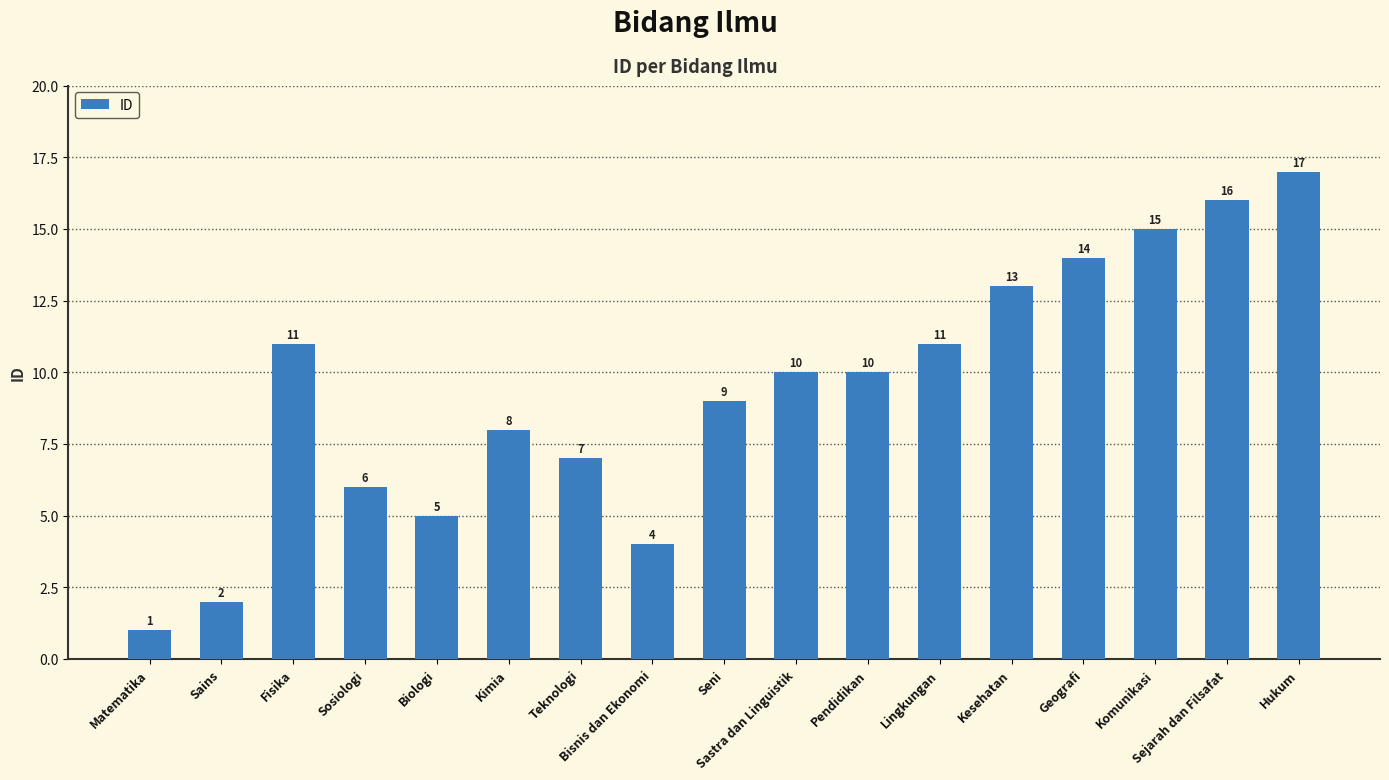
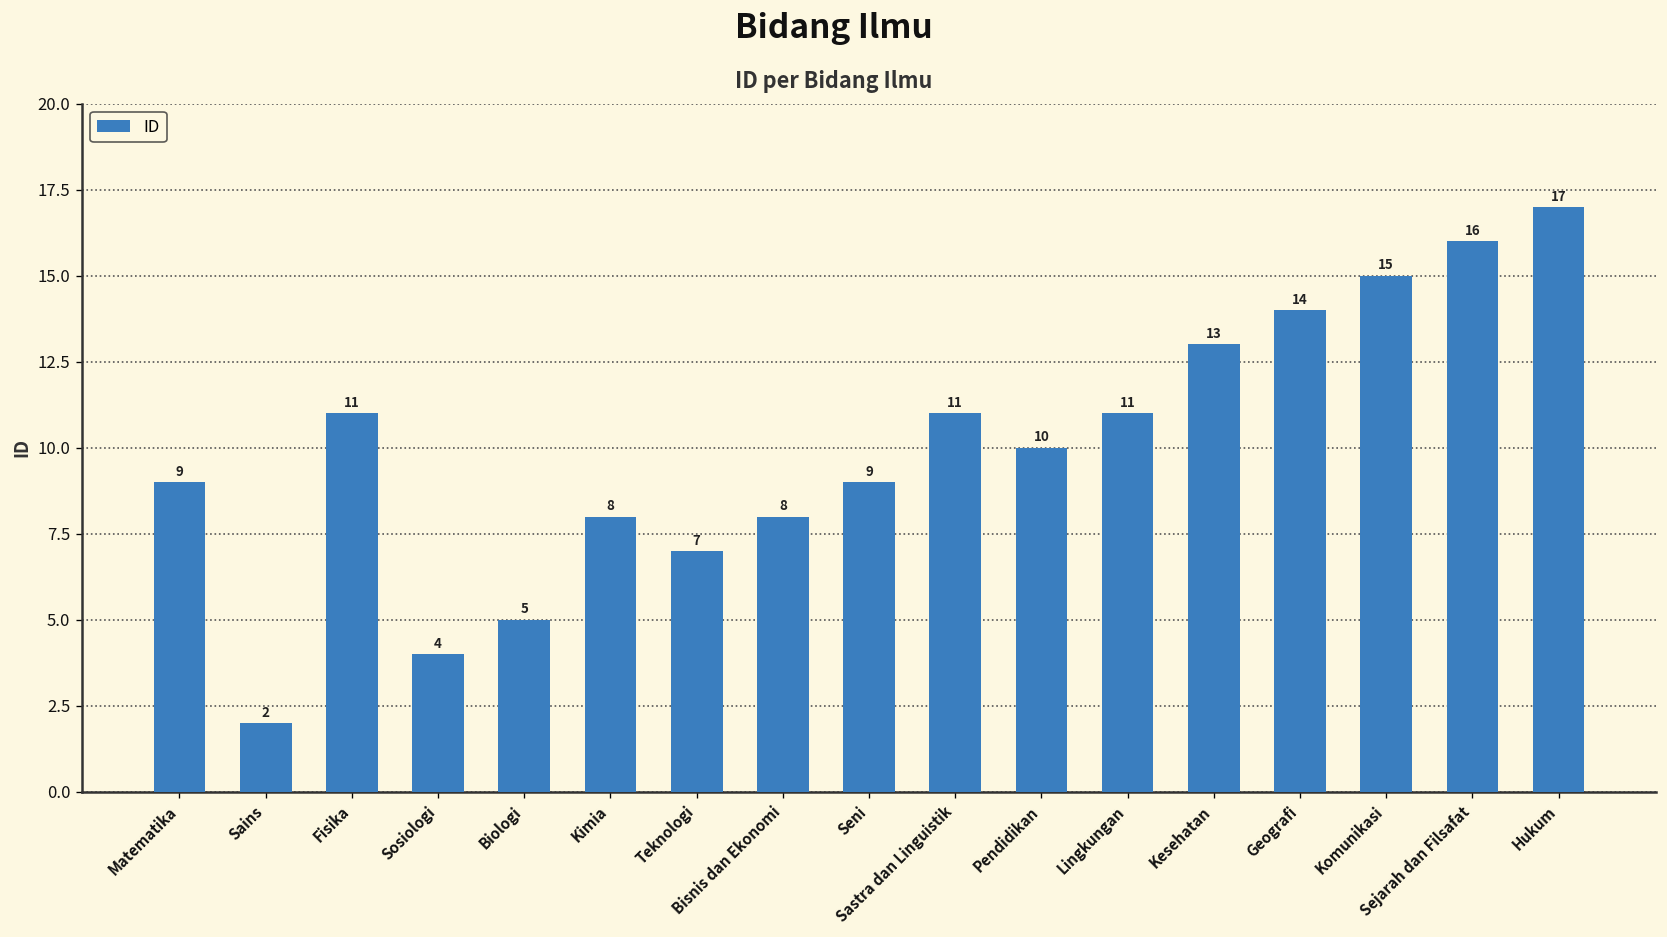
Matematika: 1 -> 9
Sosiologi: 6 -> 4
Bisnis dan Ekonomi: 4 -> 8
Sastra dan Linguistik: 10 -> 11
